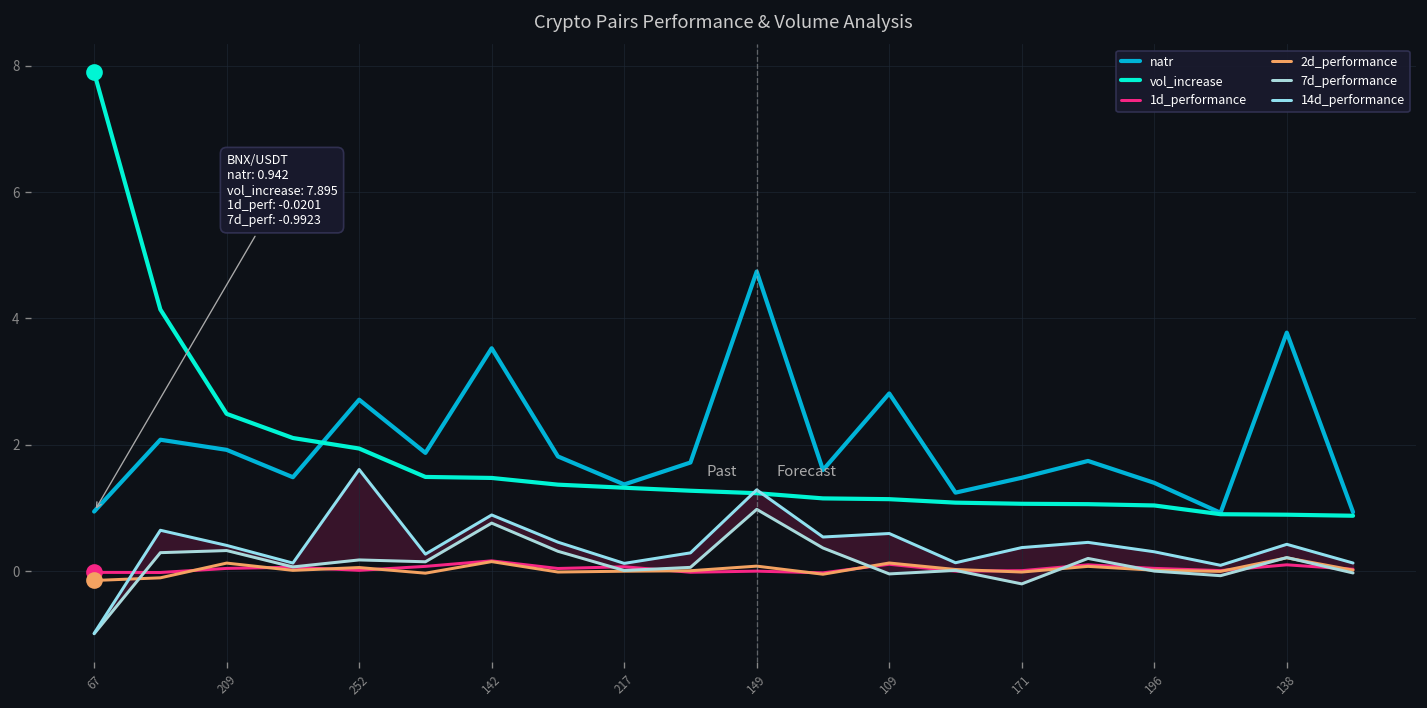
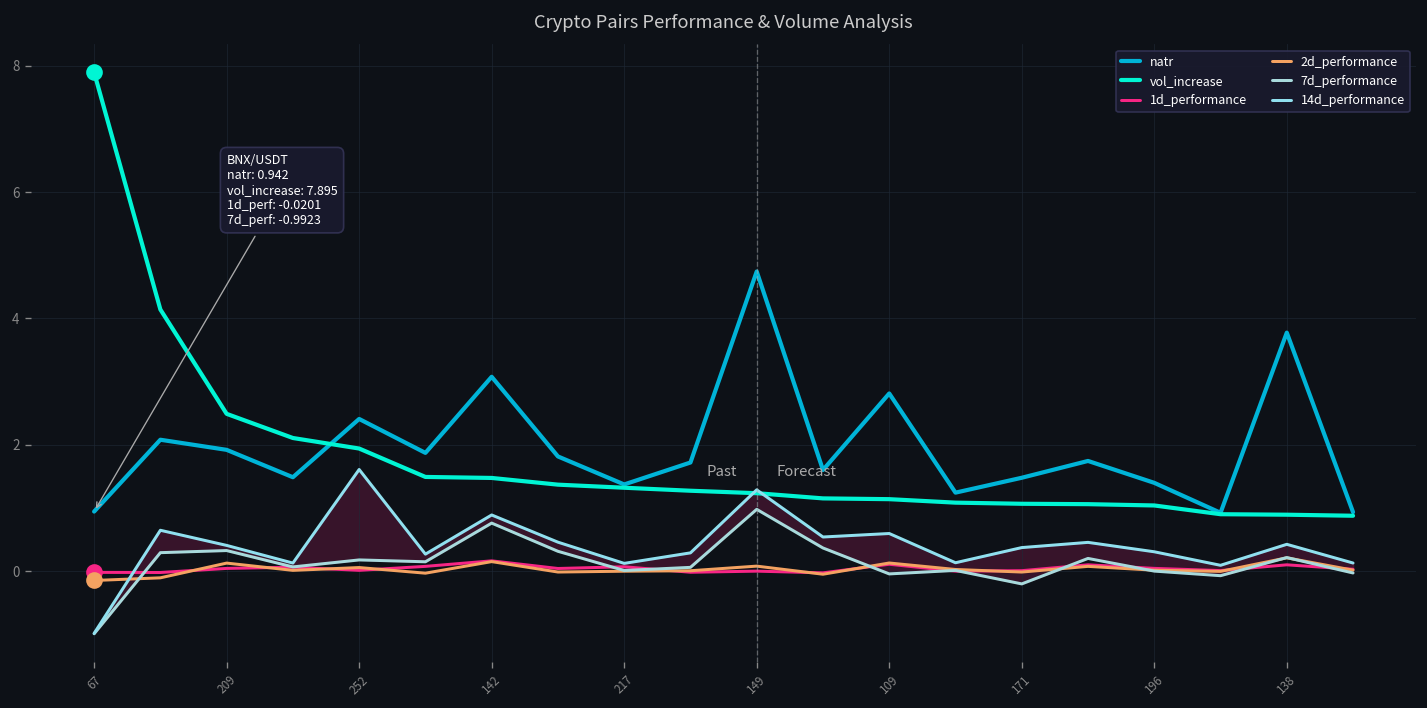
natr, 252: 2.7 -> 2.4
natr, 142: 3.5 -> 3.1
